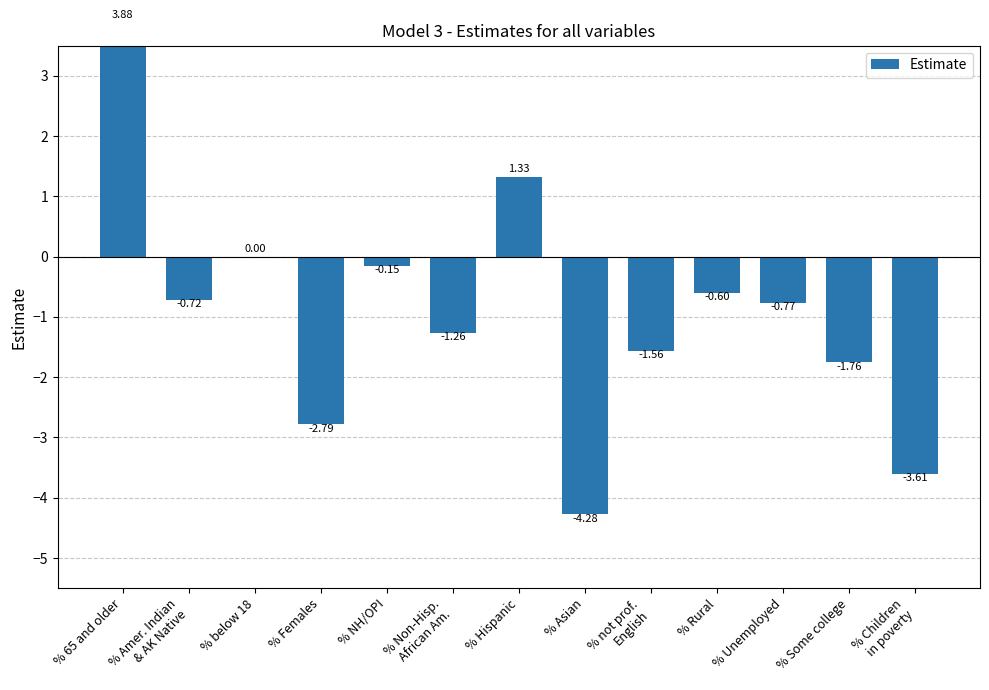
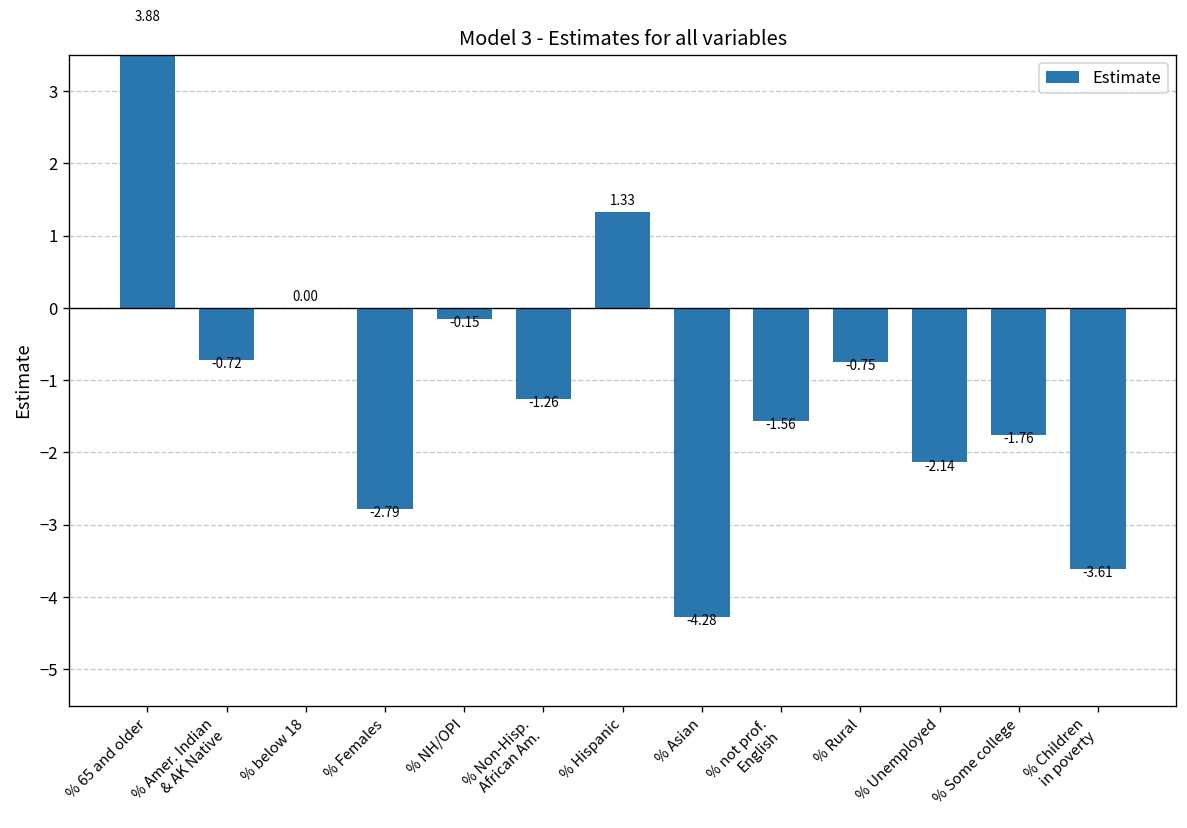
% Rural: -0.60 -> -0.75
% Unemployed: -0.77 -> -2.14
